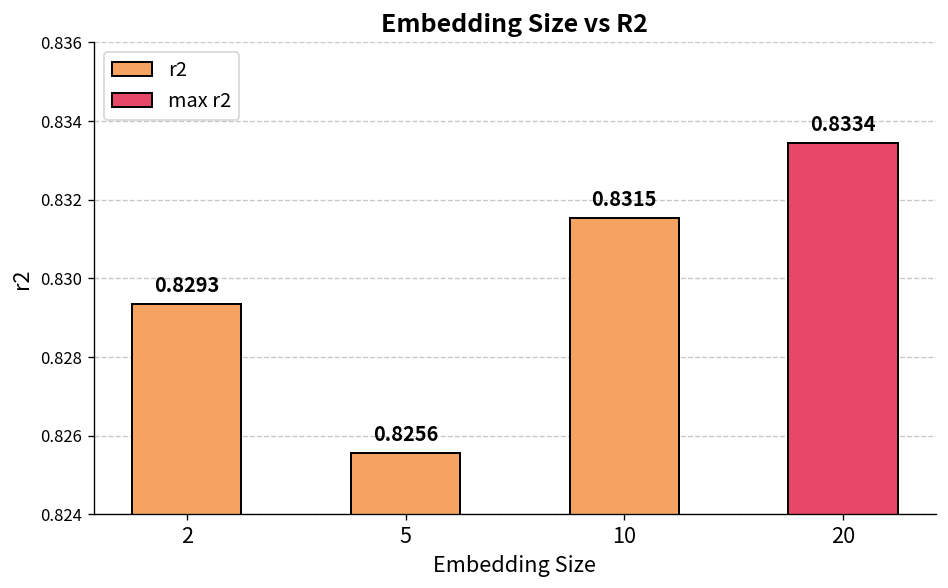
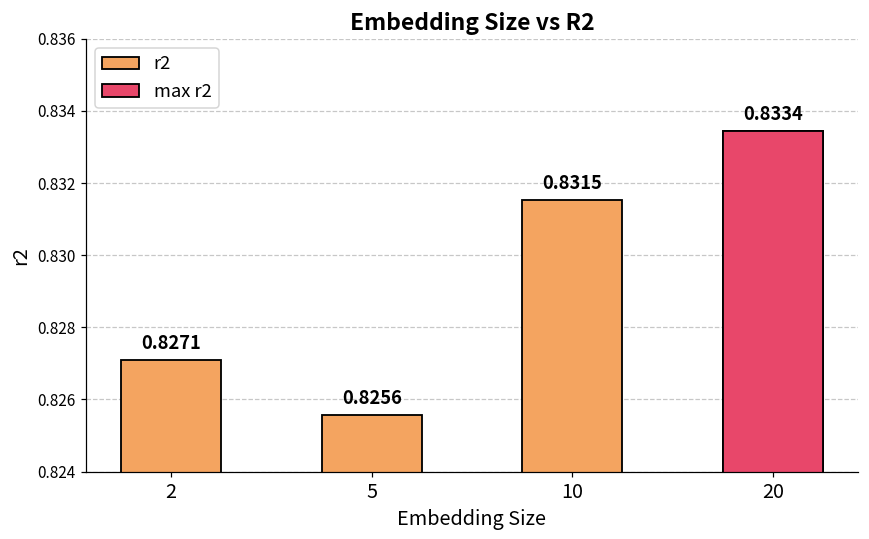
r2, 2: 0.8293 -> 0.8271
